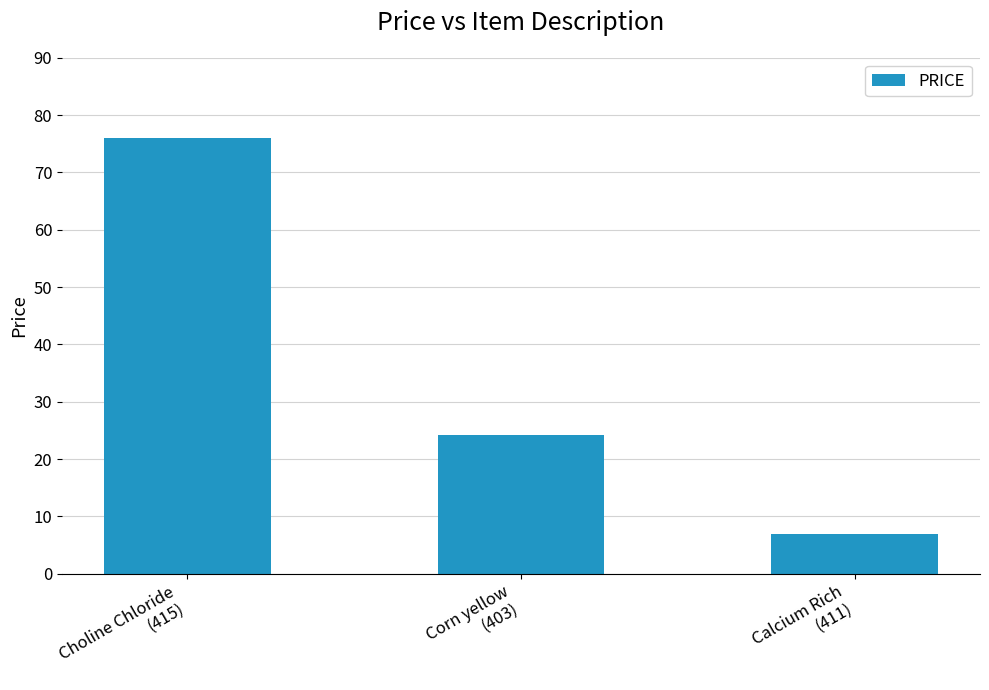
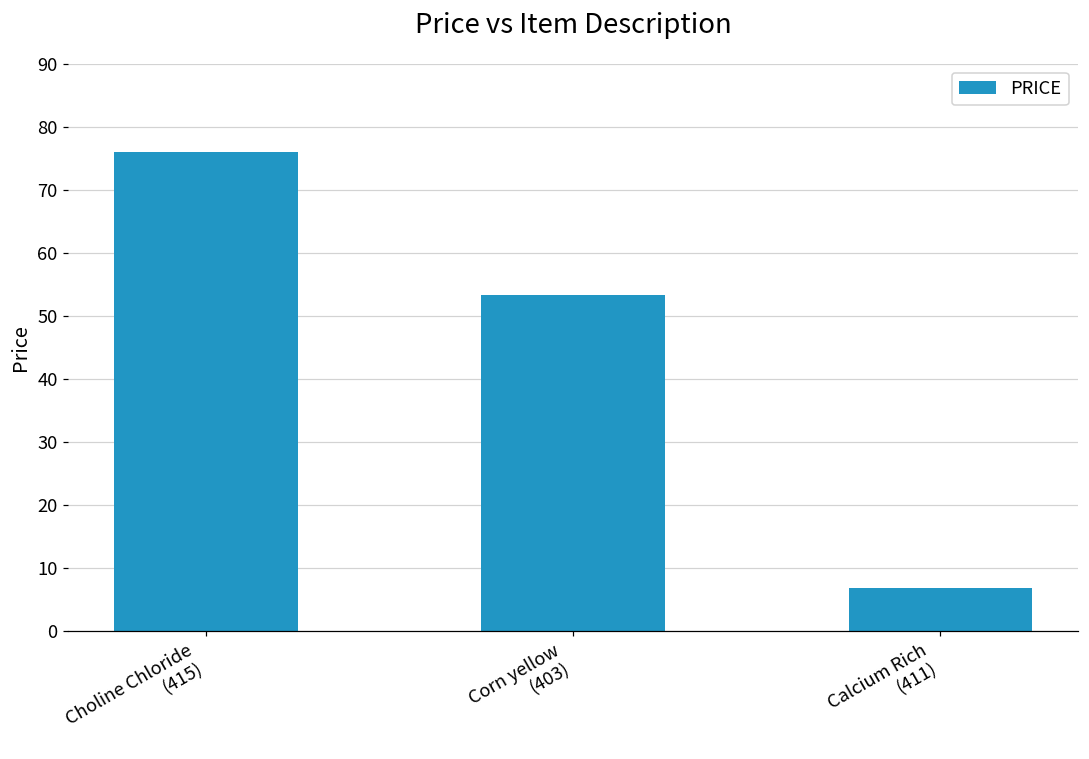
Corn yellow (403): 24 -> 53
